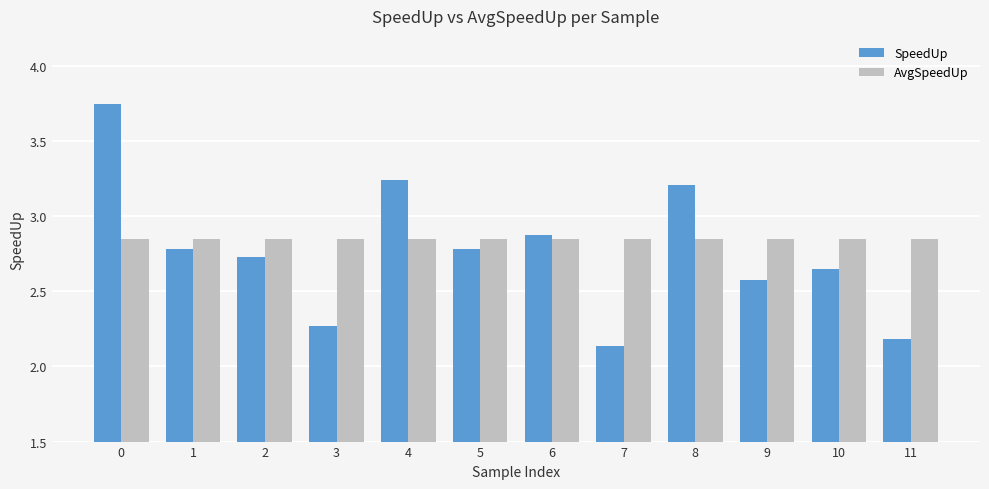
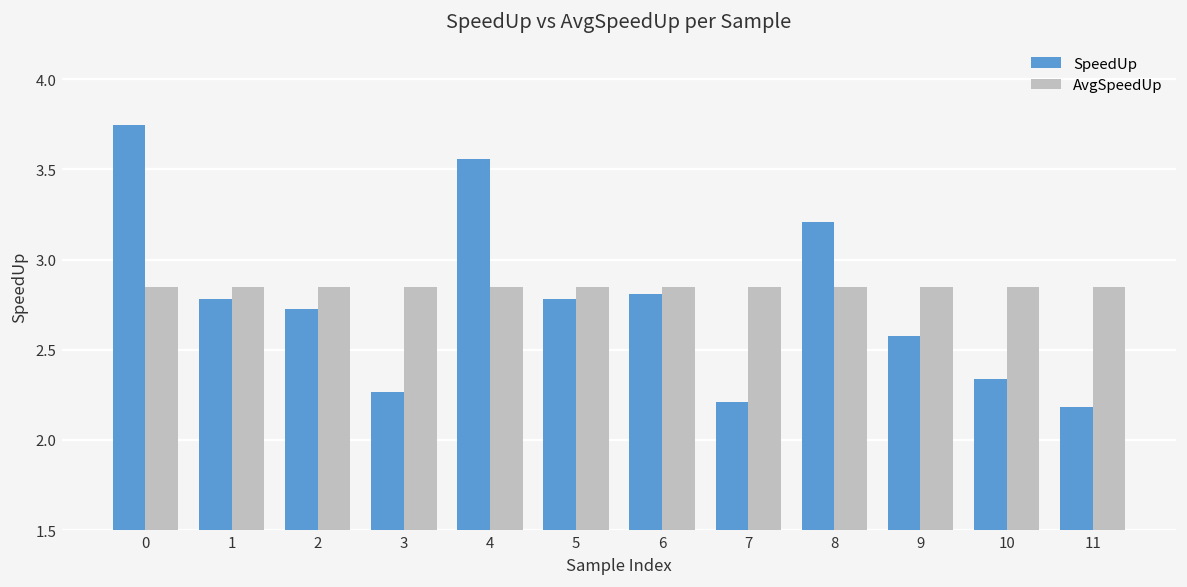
SpeedUp, 4: 3.24 -> 3.56
SpeedUp, 6: 2.87 -> 2.81
SpeedUp, 7: 2.14 -> 2.21
SpeedUp, 10: 2.65 -> 2.34
